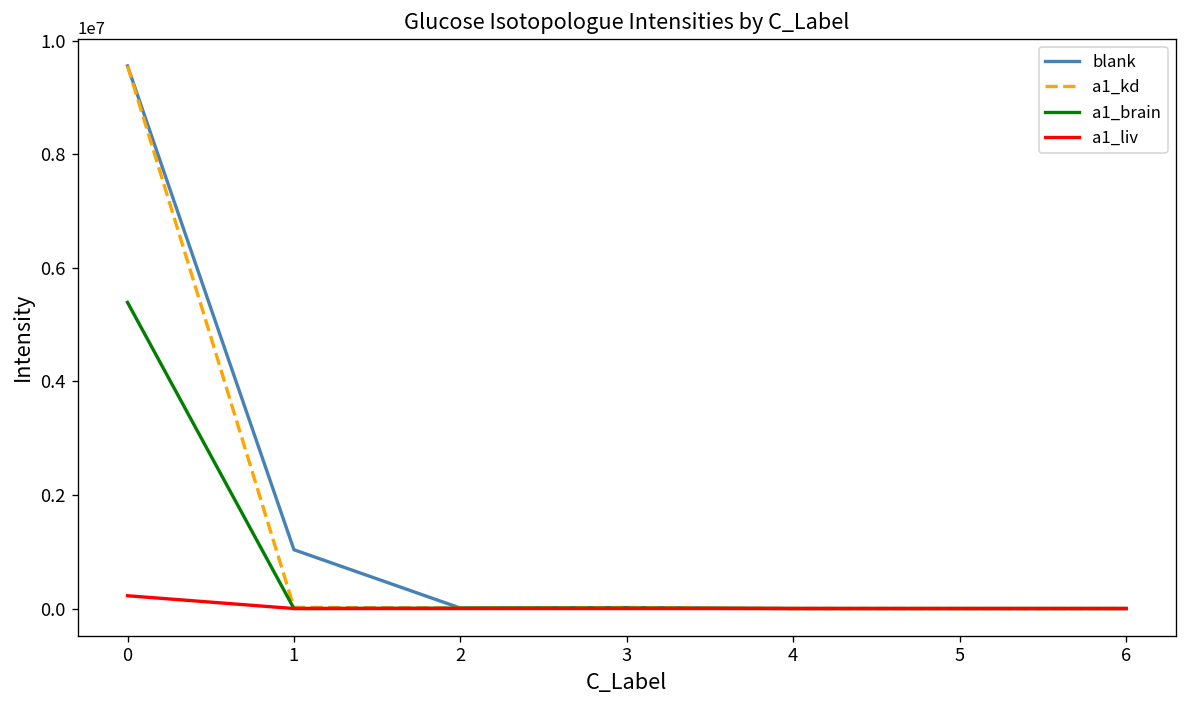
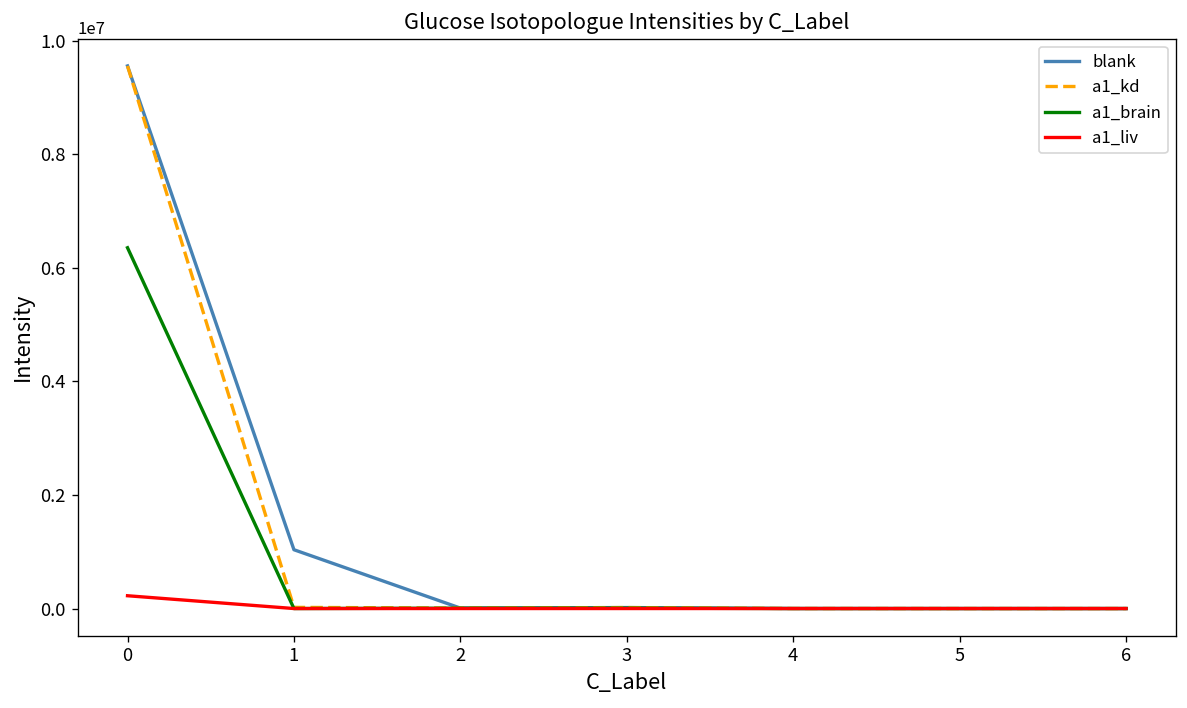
a1_brain, 0: 5400000 -> 6400000
